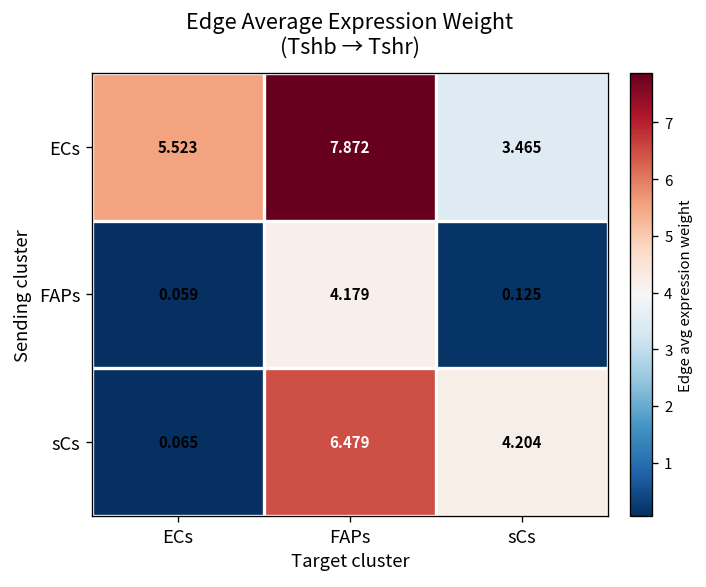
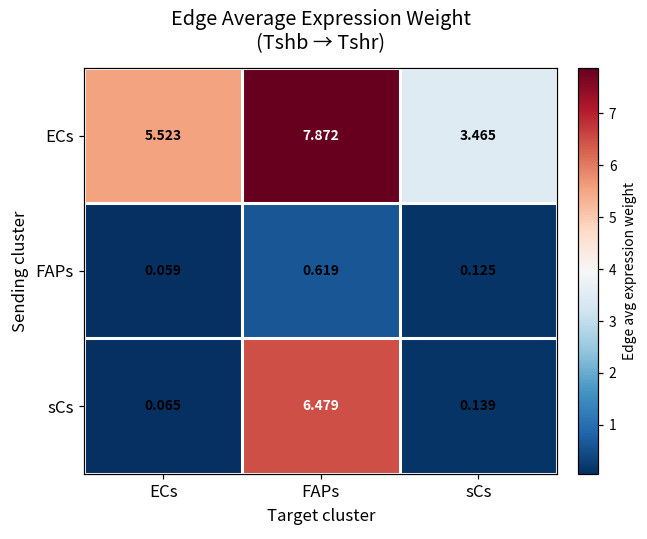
FAPs, FAPs: 4.179 -> 0.619
sCs, sCs: 4.204 -> 0.139
